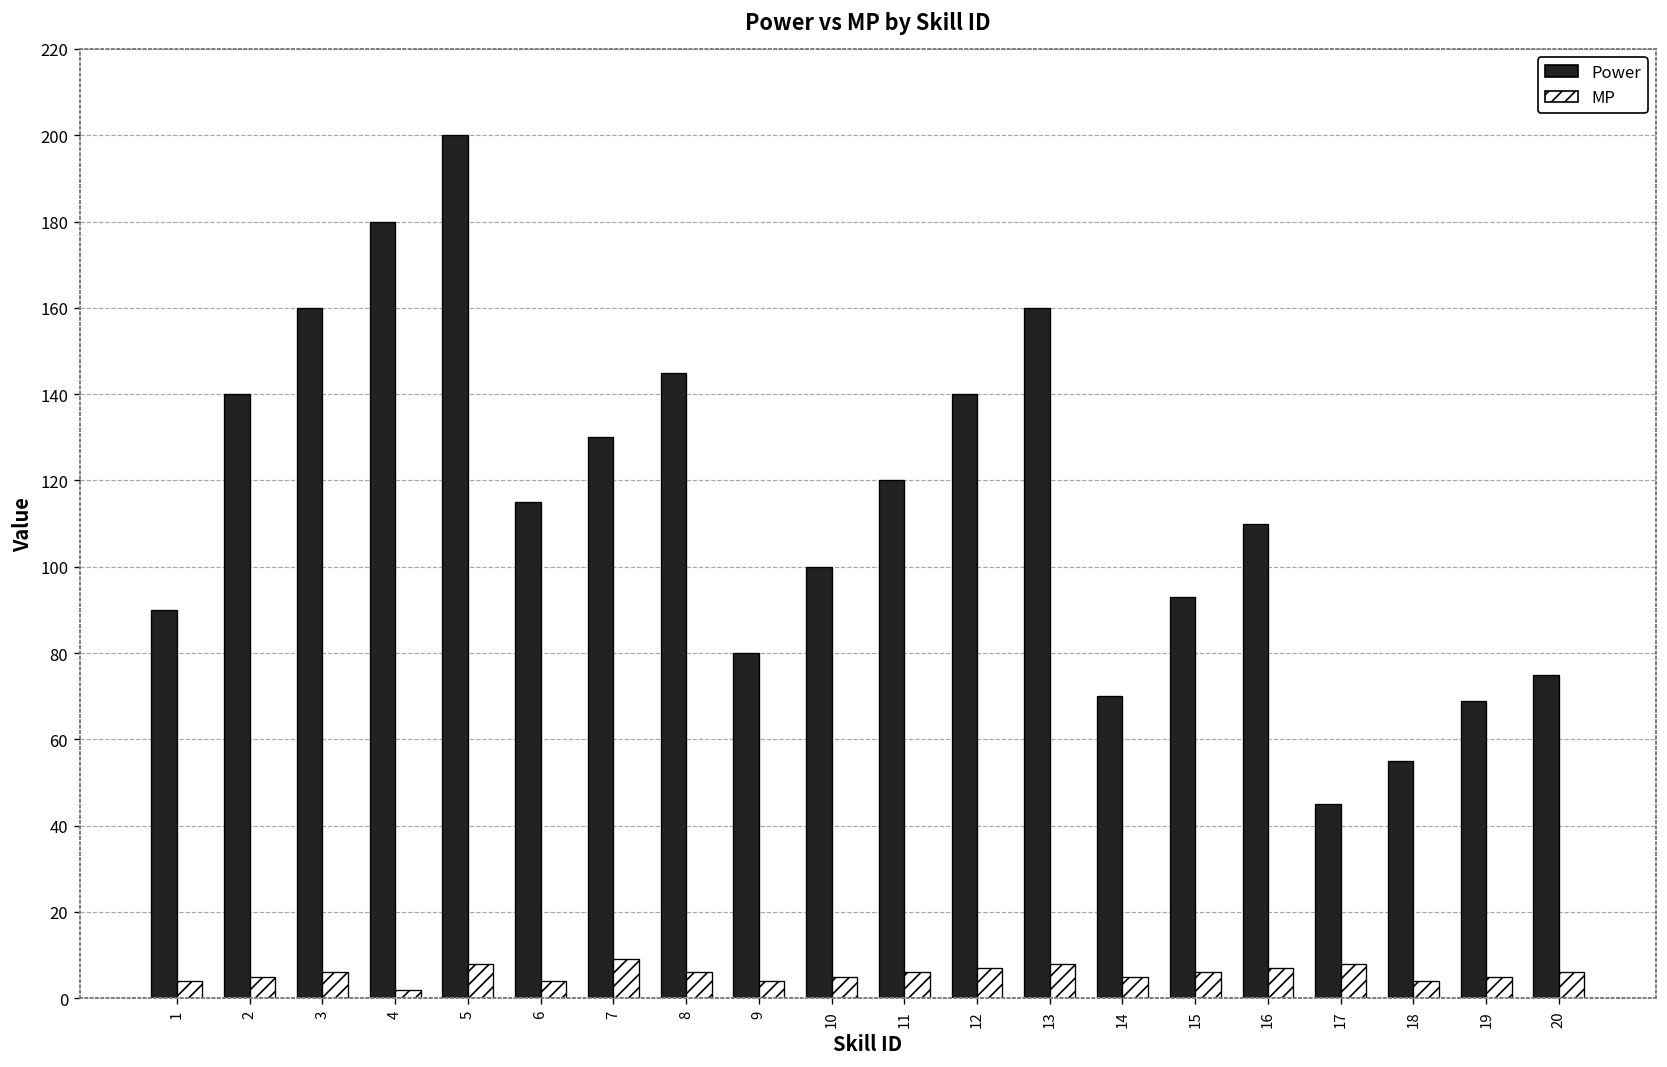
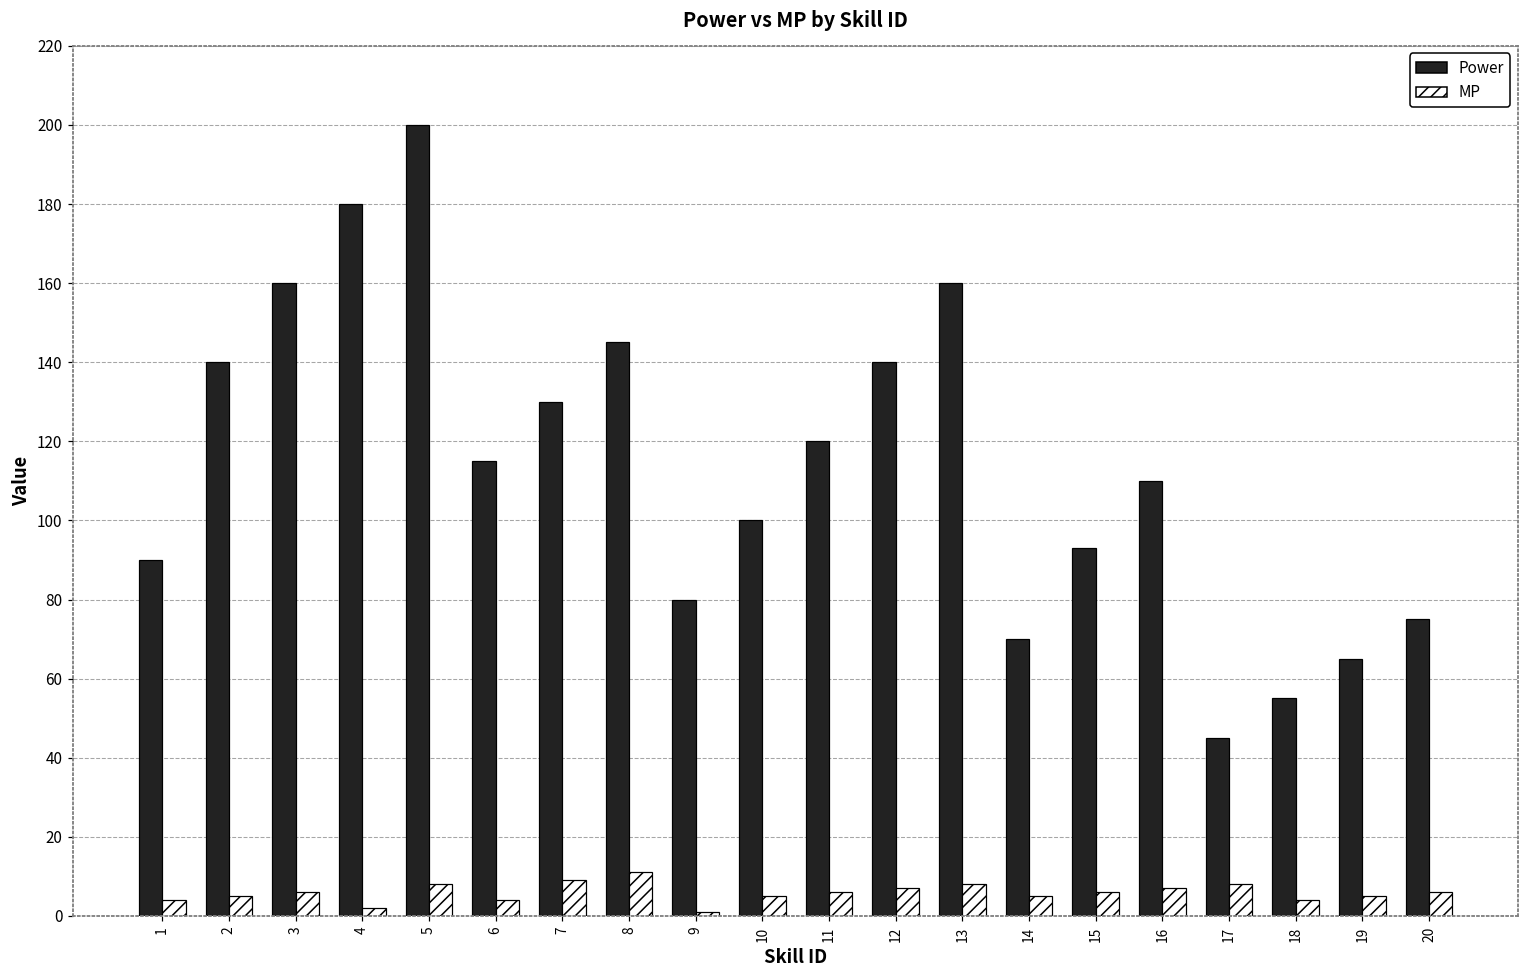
MP, 8: 6 -> 11
MP, 9: 4 -> 1
Power, 19: 69 -> 65
